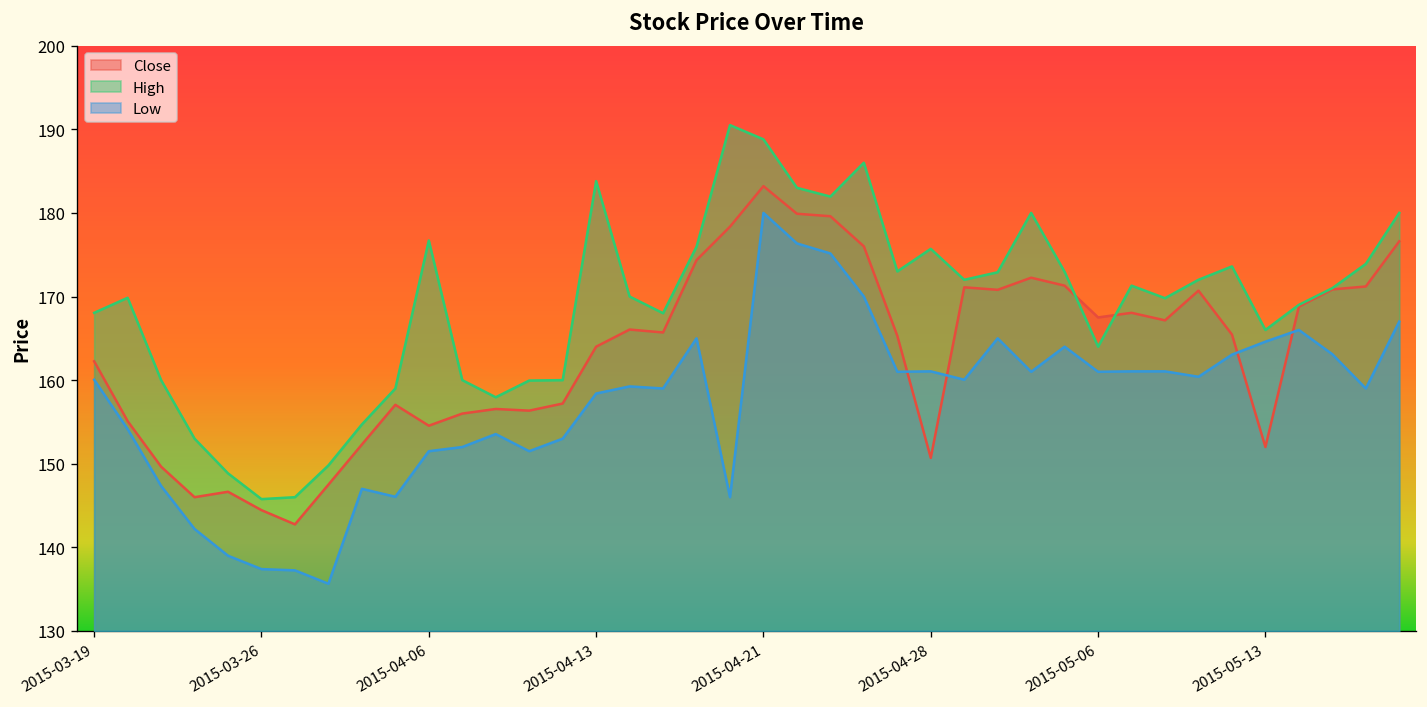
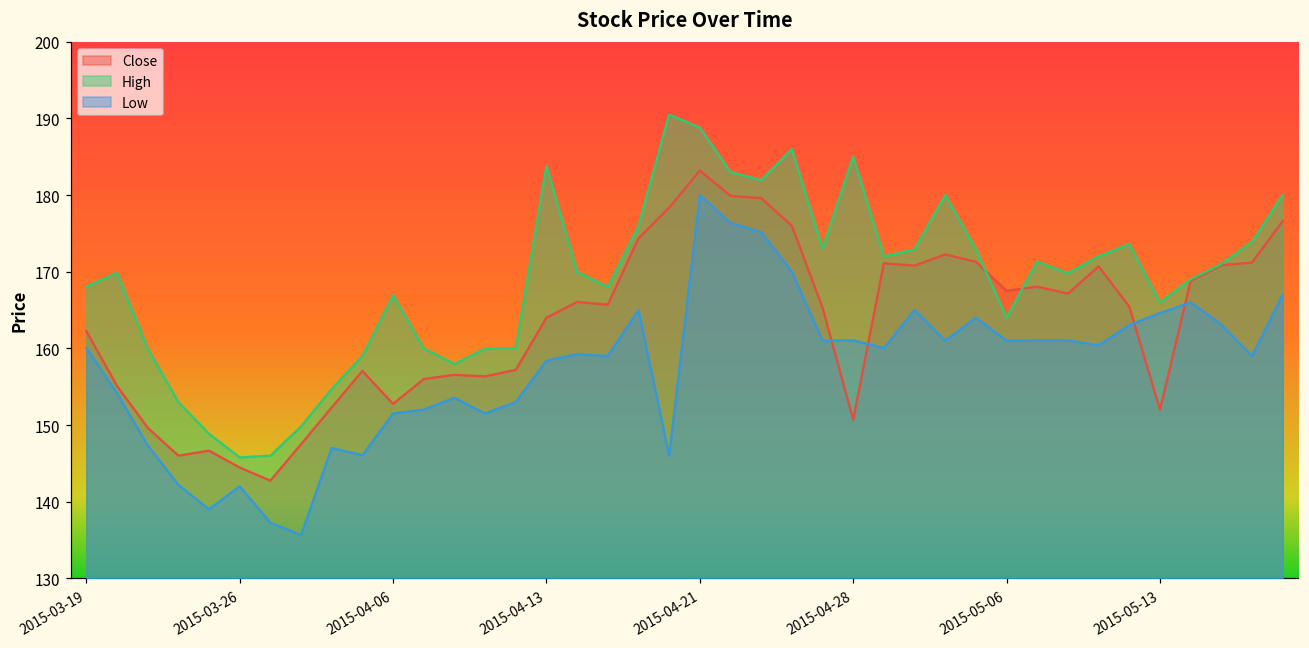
Low, 2015-03-26: 137 -> 142
Close, 2015-04-06: 155 -> 153
High, 2015-04-06: 177 -> 167
High, 2015-04-28: 176 -> 185
